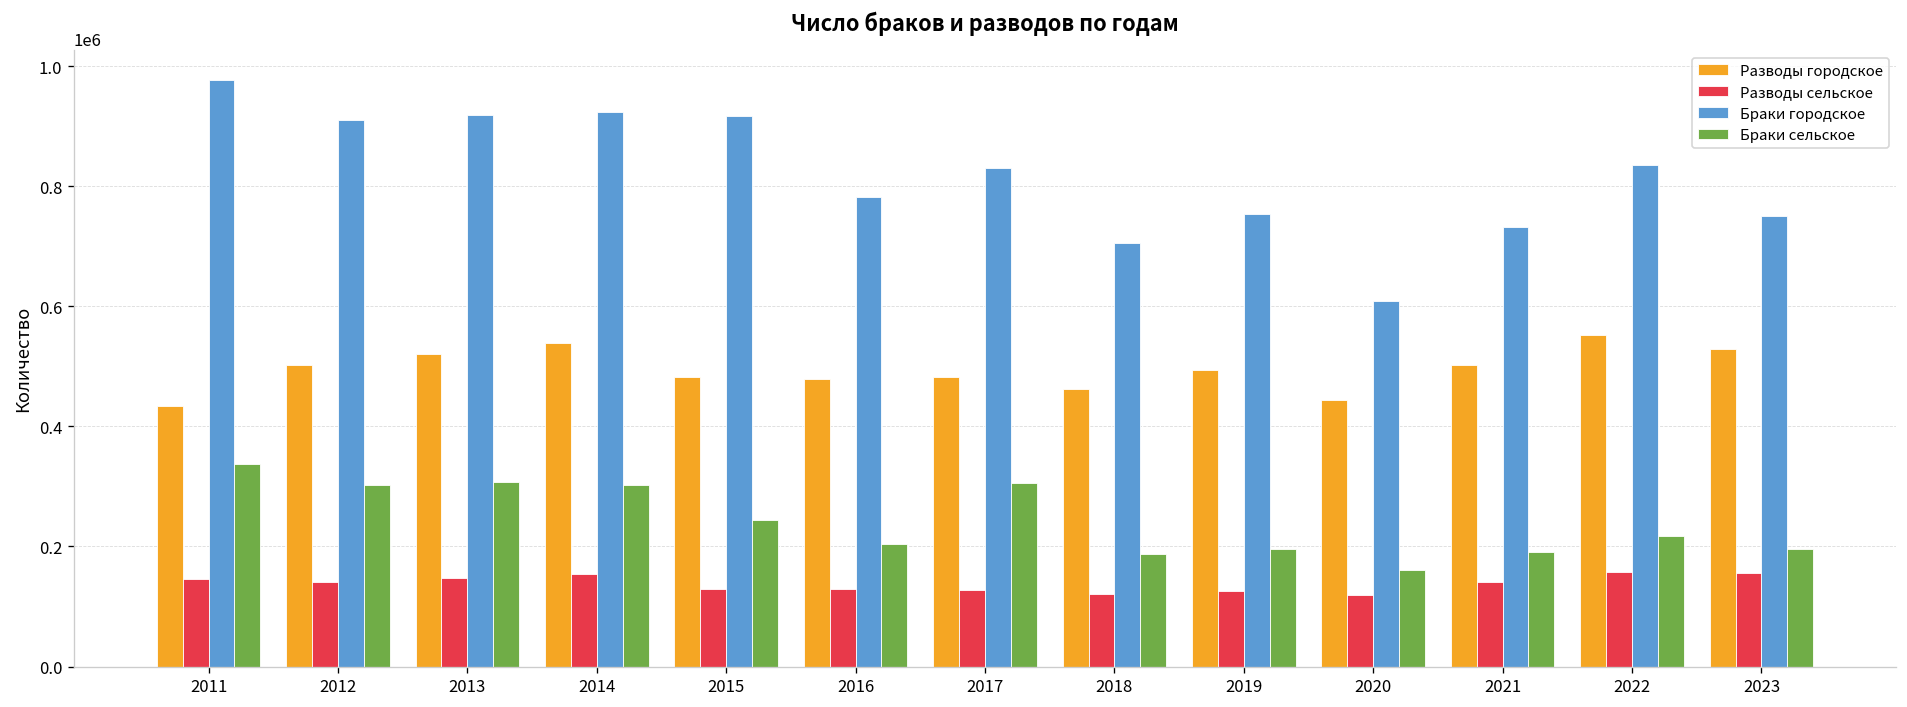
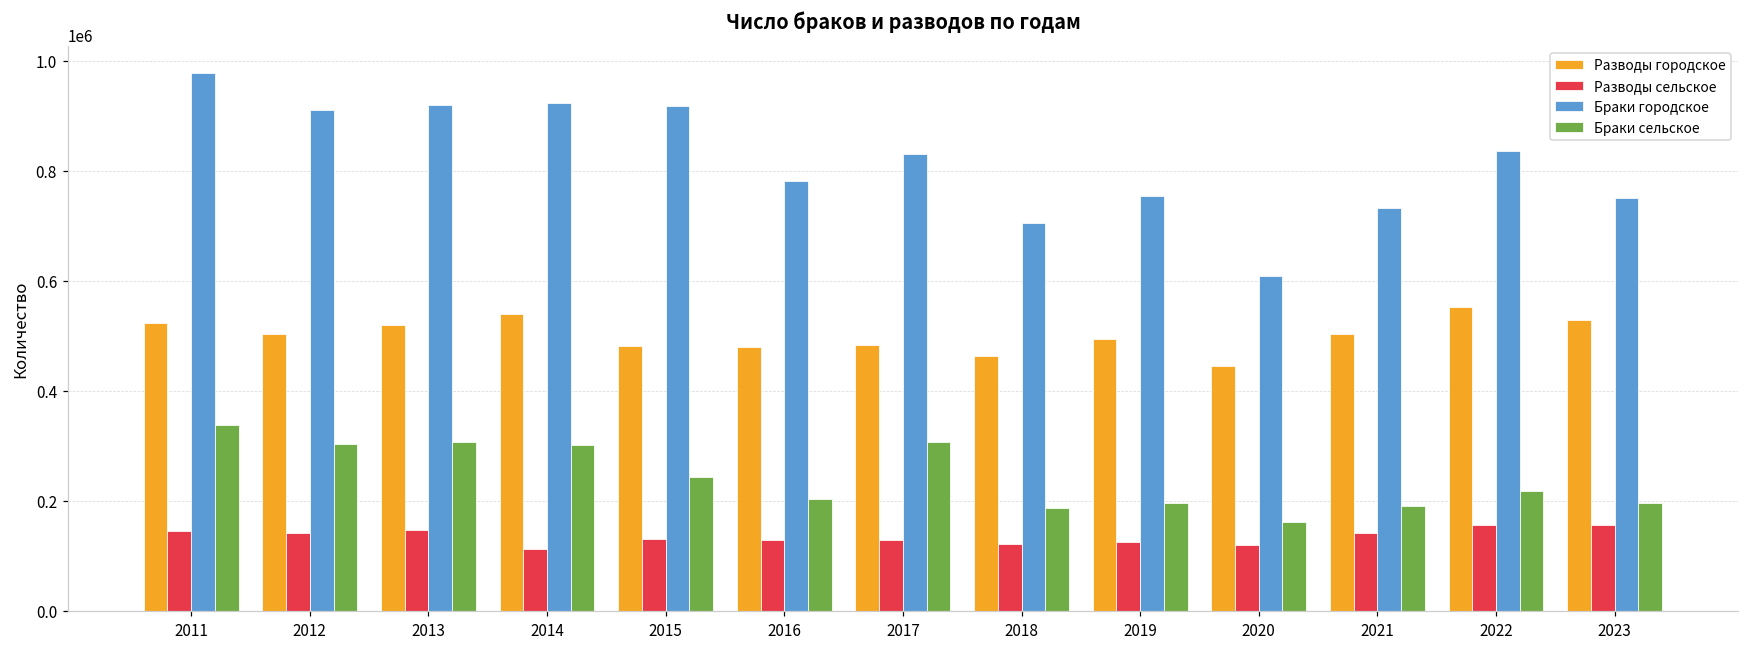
Разводы городское, 2011: 430000 -> 520000
Разводы сельское, 2014: 150000 -> 110000
